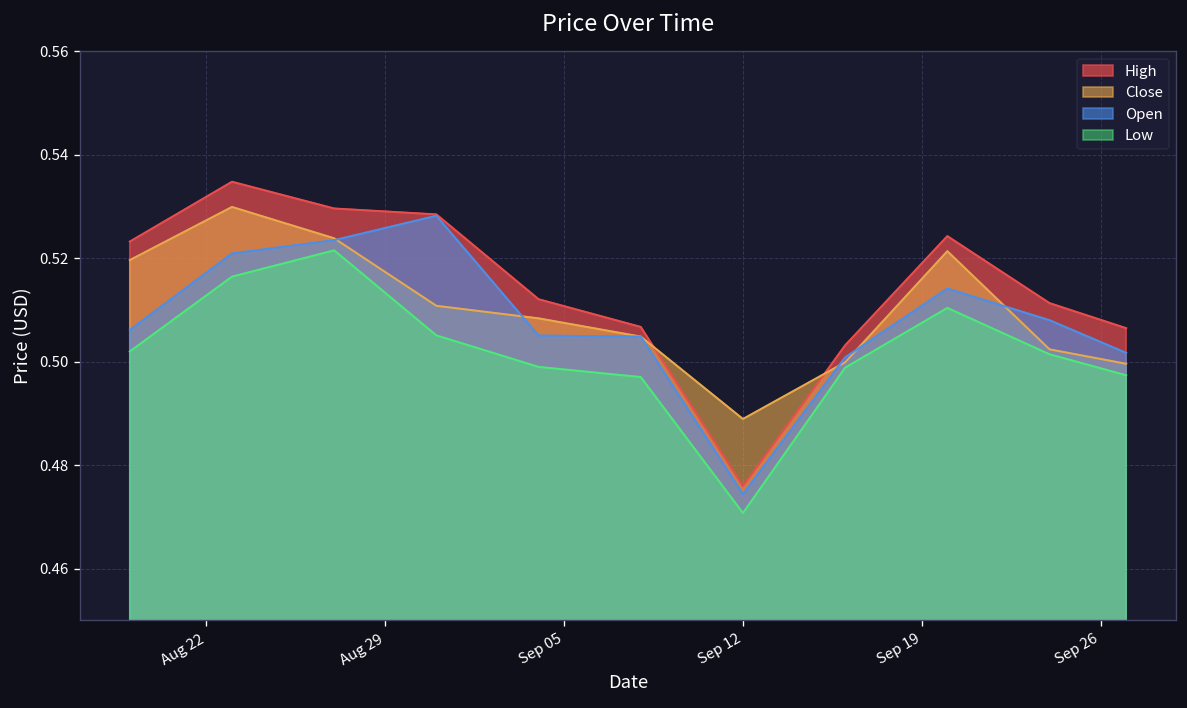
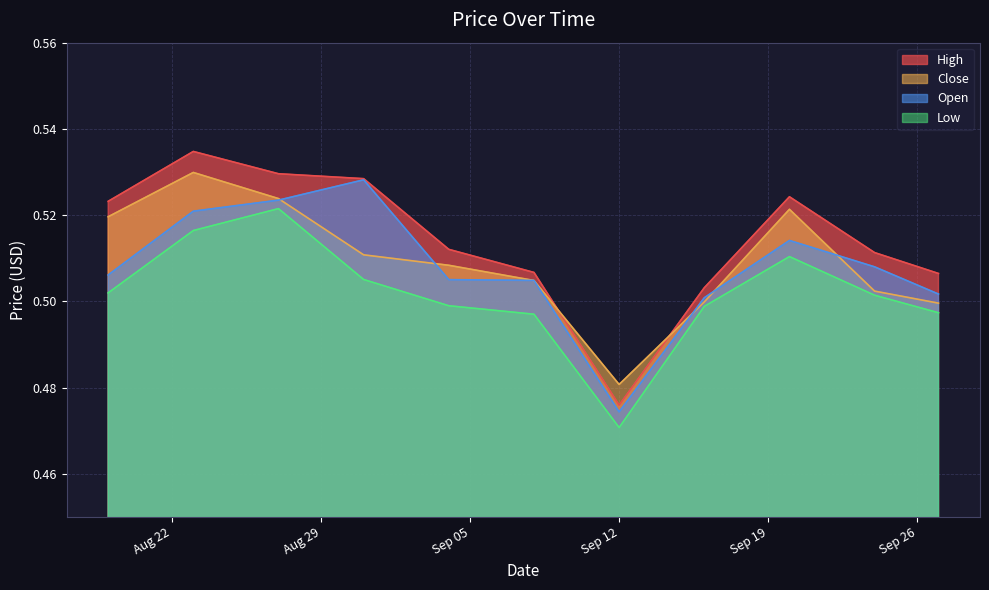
Close, Sep 12: 0.489 -> 0.481
